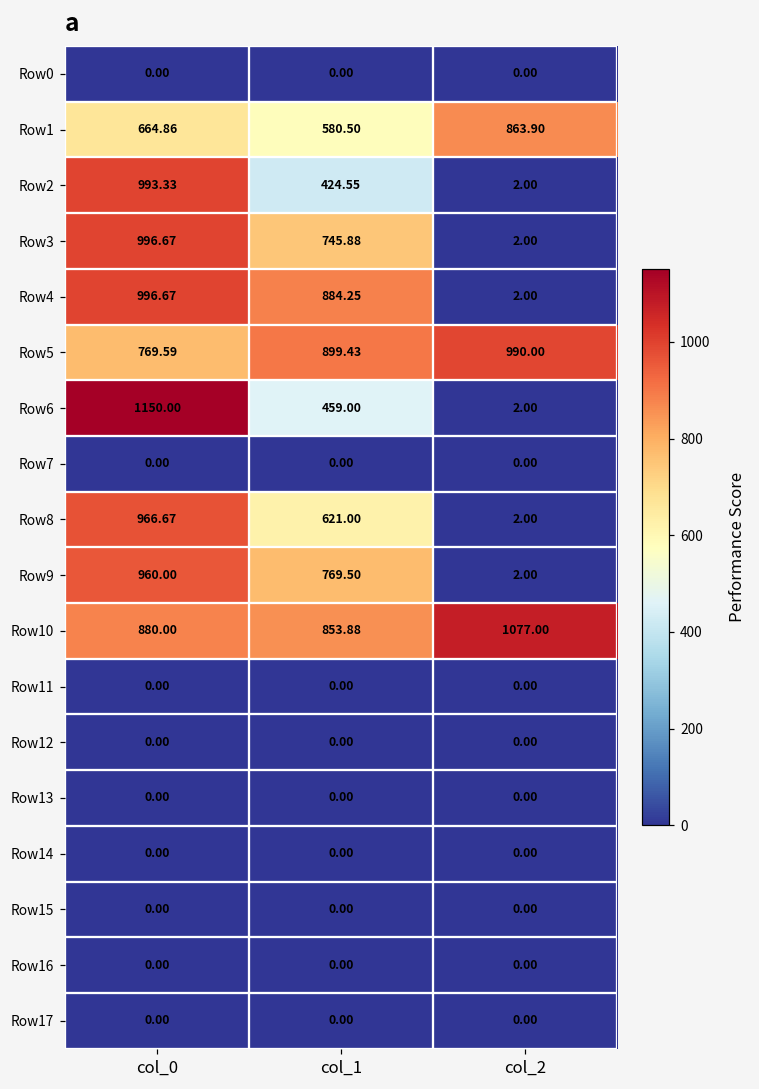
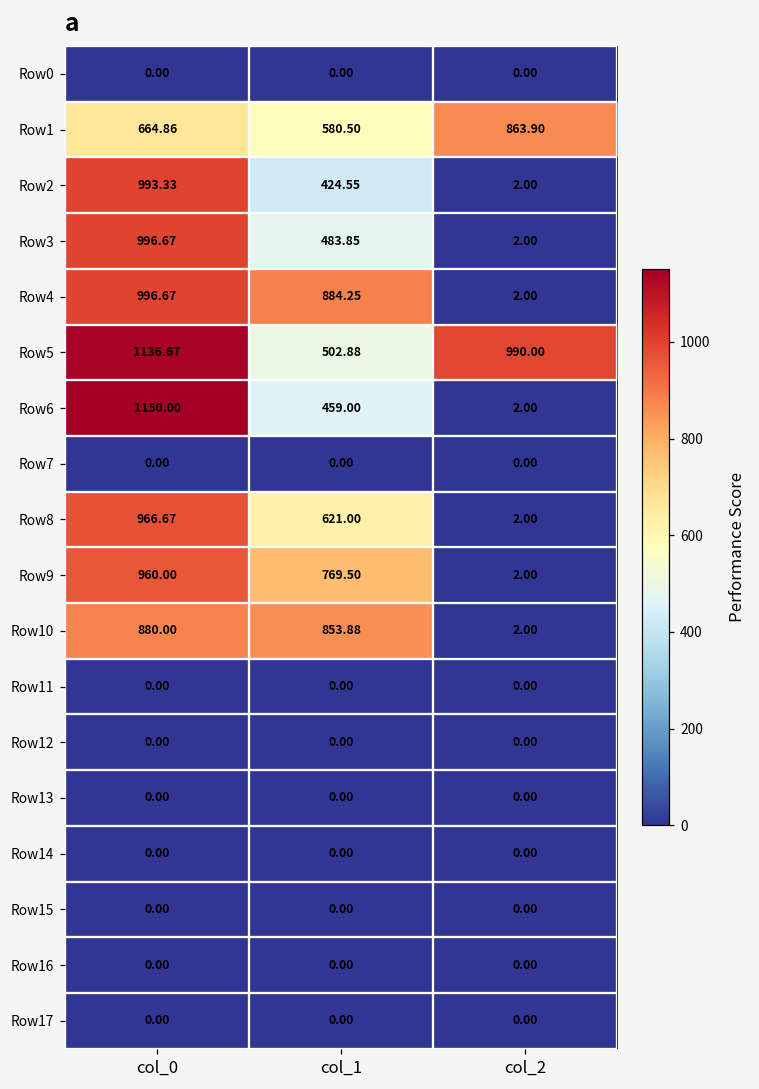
Row3, col_1: 745.88 -> 483.85
Row5, col_0: 769.59 -> 1136.67
Row5, col_1: 899.43 -> 502.88
Row10, col_2: 1077.00 -> 2.00
